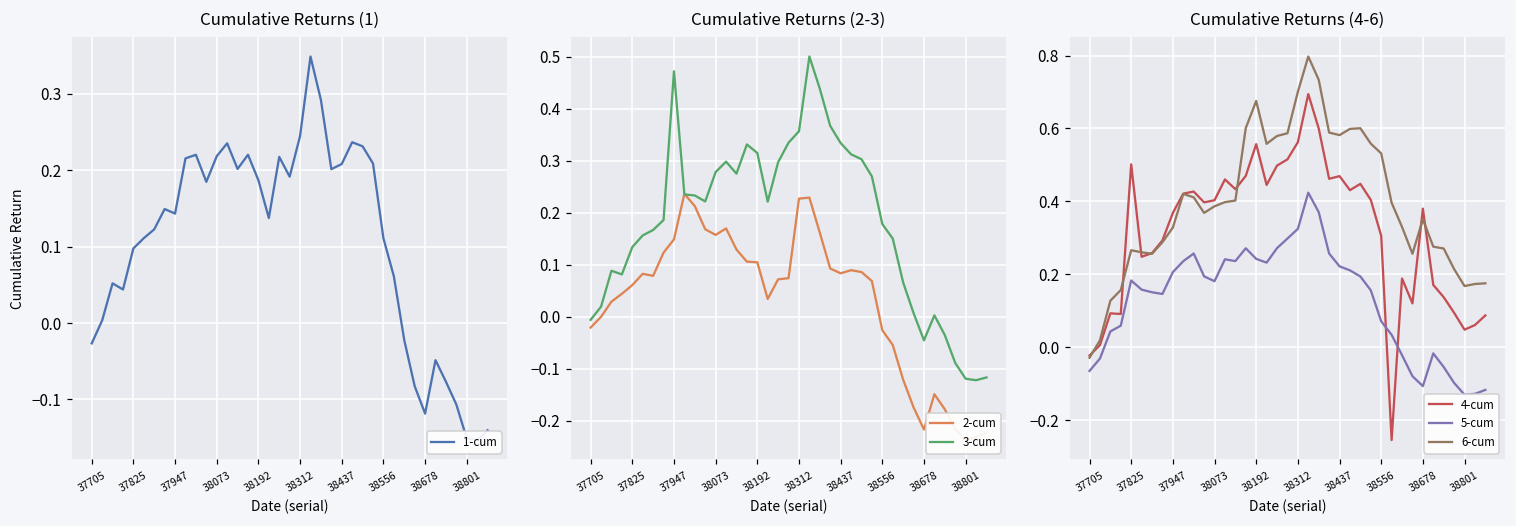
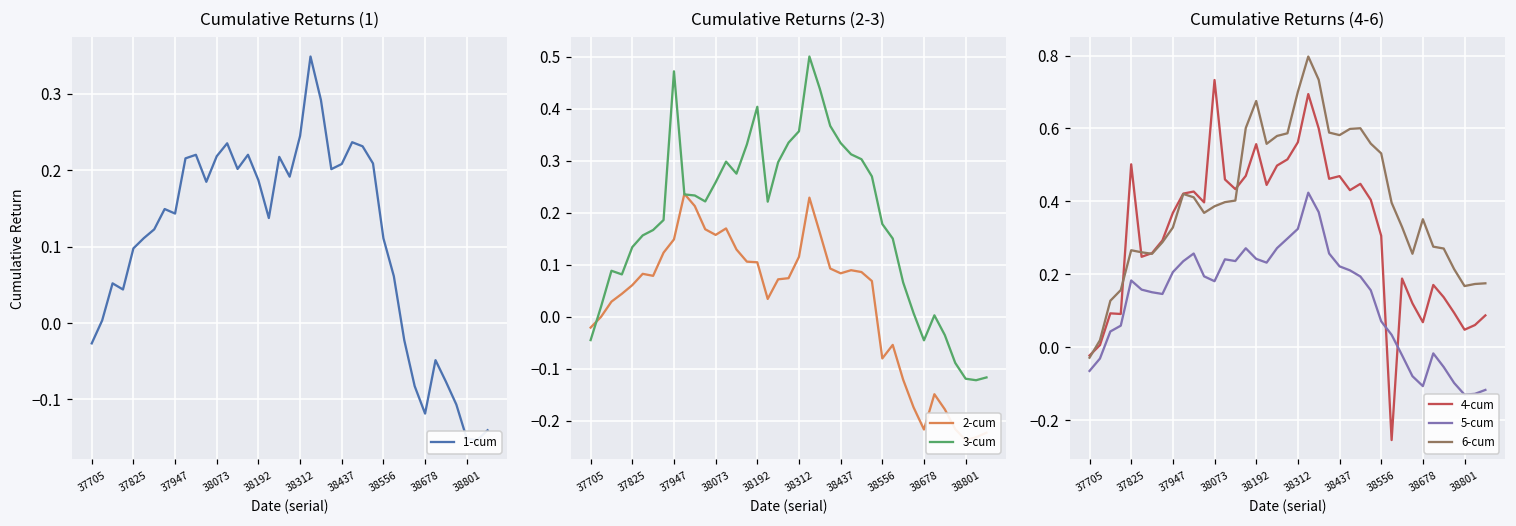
Cumulative Returns (2-3), 3-cum, 37705: -0.01 -> -0.05
Cumulative Returns (2-3), 3-cum, 38073: 0.28 -> 0.26
Cumulative Returns (2-3), 3-cum, 38192: 0.31 -> 0.40
Cumulative Returns (2-3), 2-cum, 38312: 0.23 -> 0.12
Cumulative Returns (2-3), 2-cum, 38556: -0.03 -> -0.08
Cumulative Returns (4-6), 4-cum, 38073: 0.40 -> 0.73
Cumulative Returns (4-6), 4-cum, 38678: 0.38 -> 0.07
